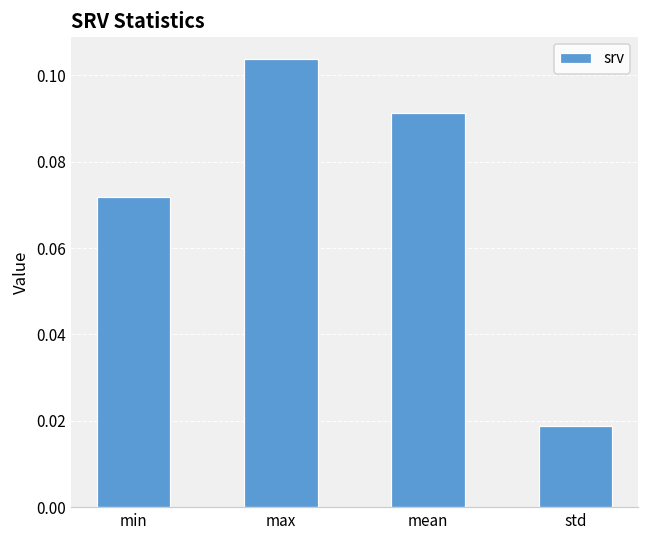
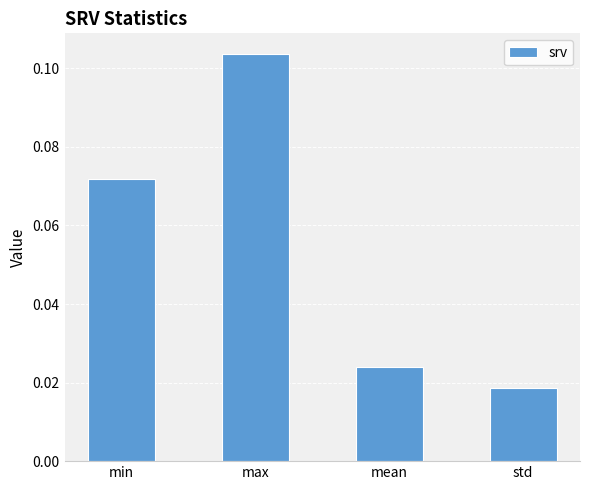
mean: 0.091 -> 0.024
